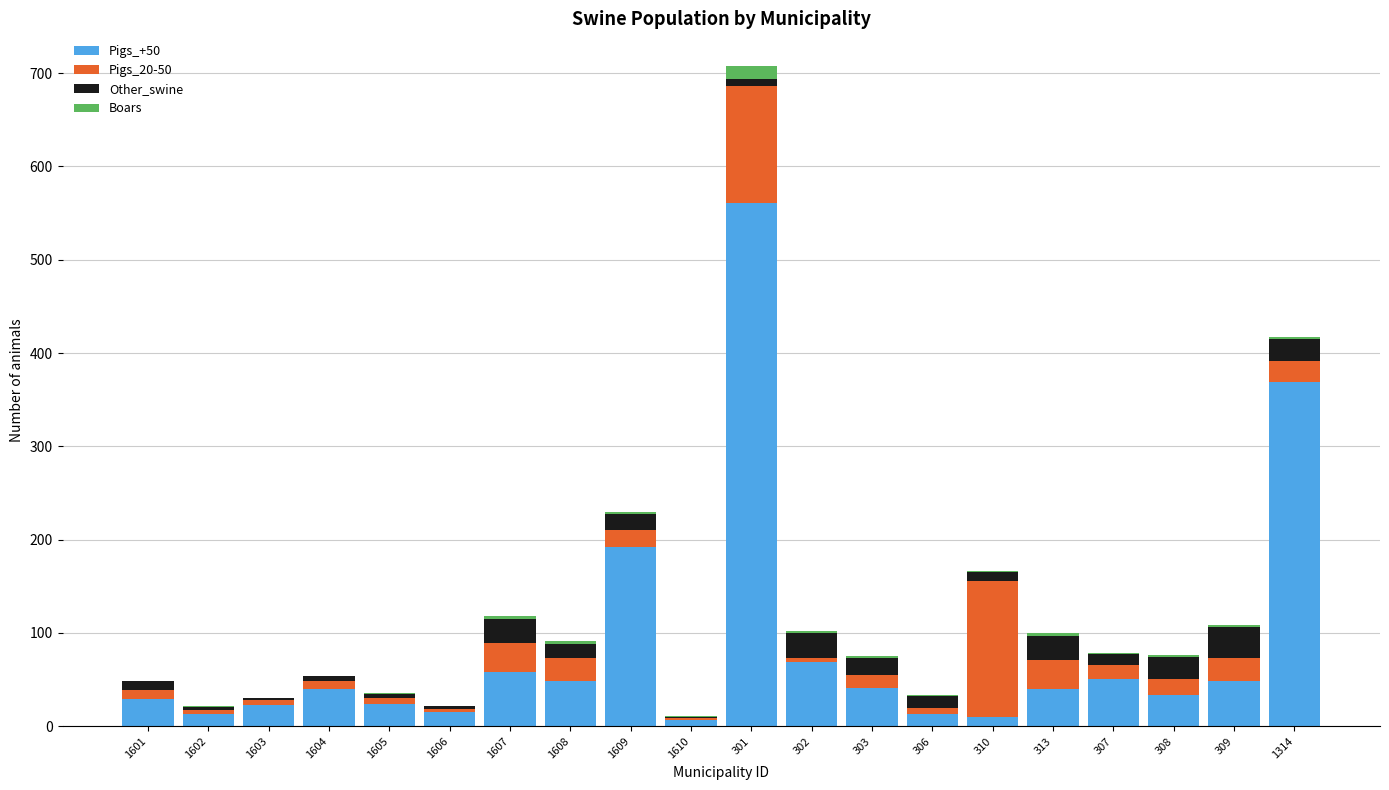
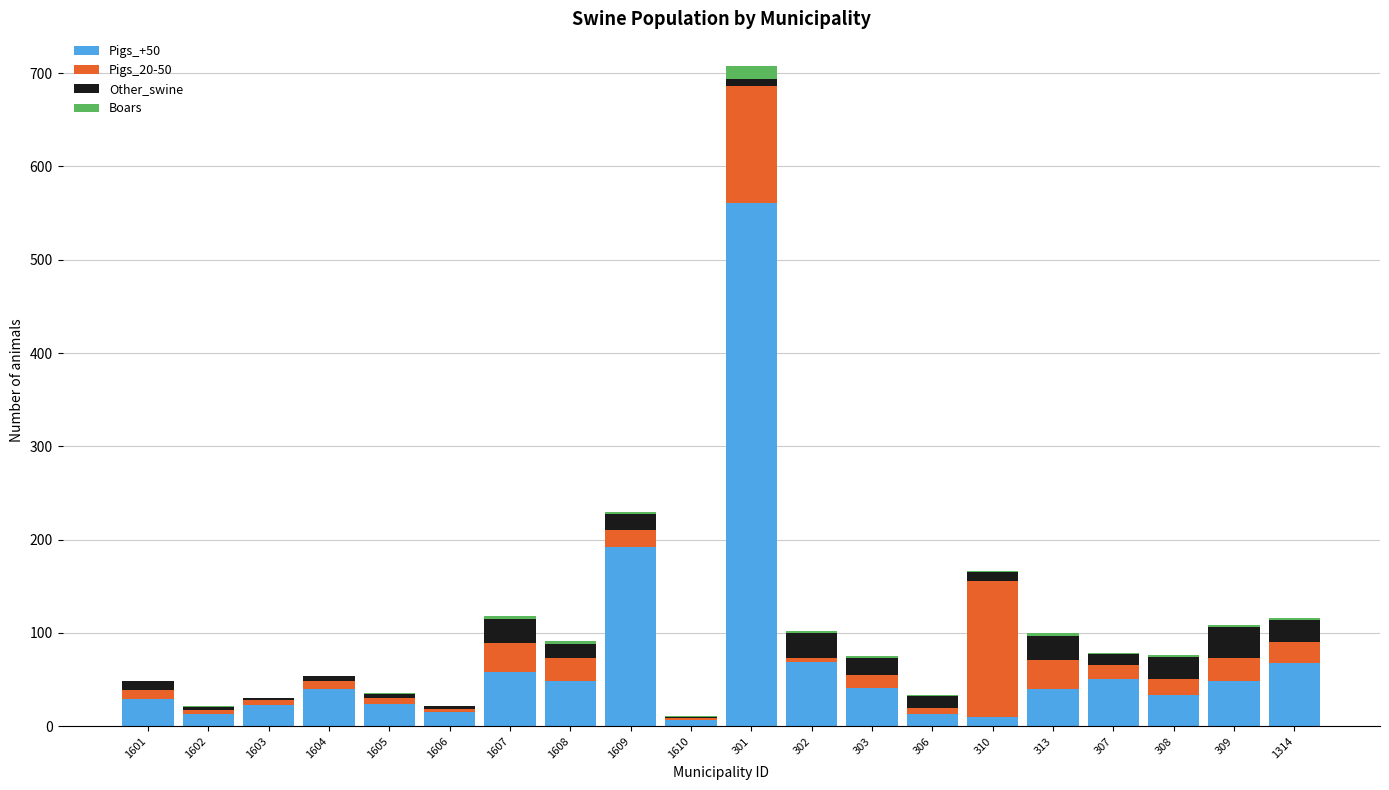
Pigs_+50, 1314: 370 -> 70
